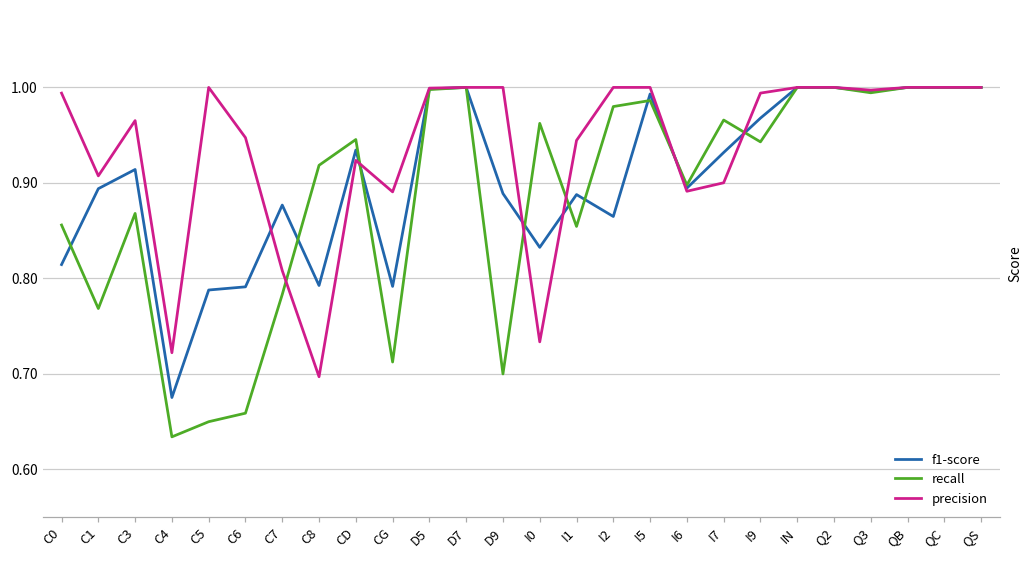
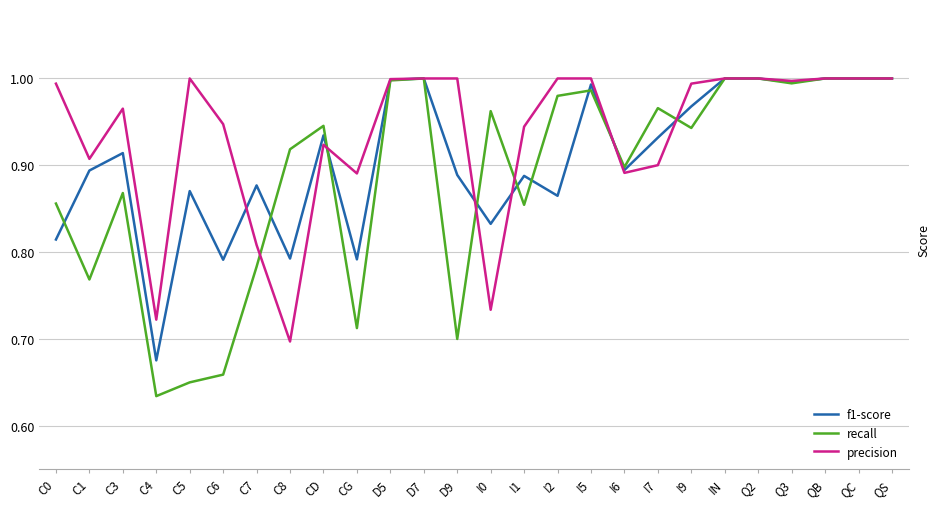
f1-score, C5: 0.79 -> 0.87
